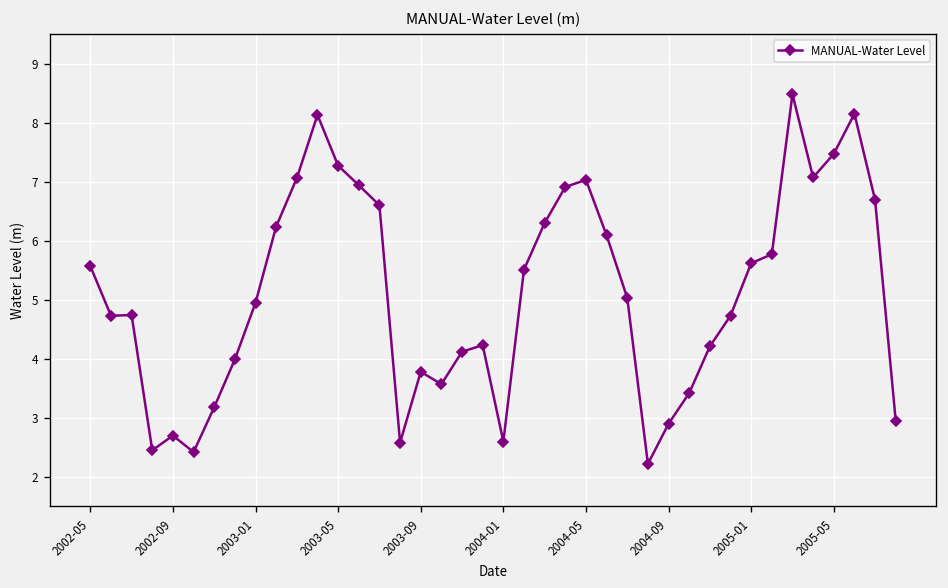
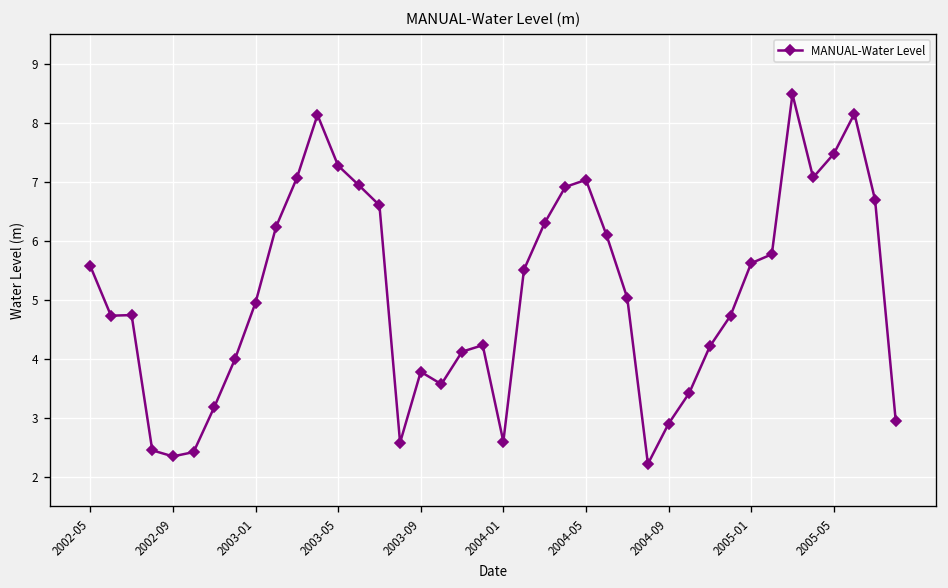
2002-09: 2.7 -> 2.3
